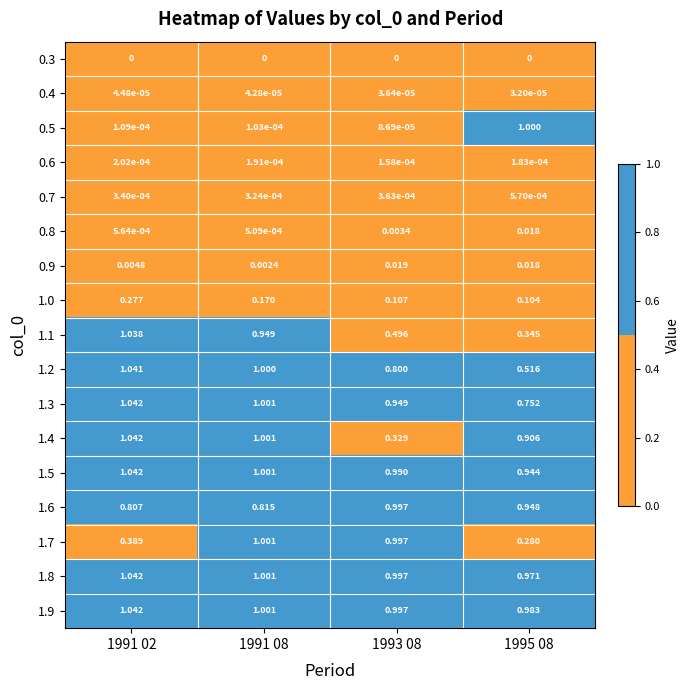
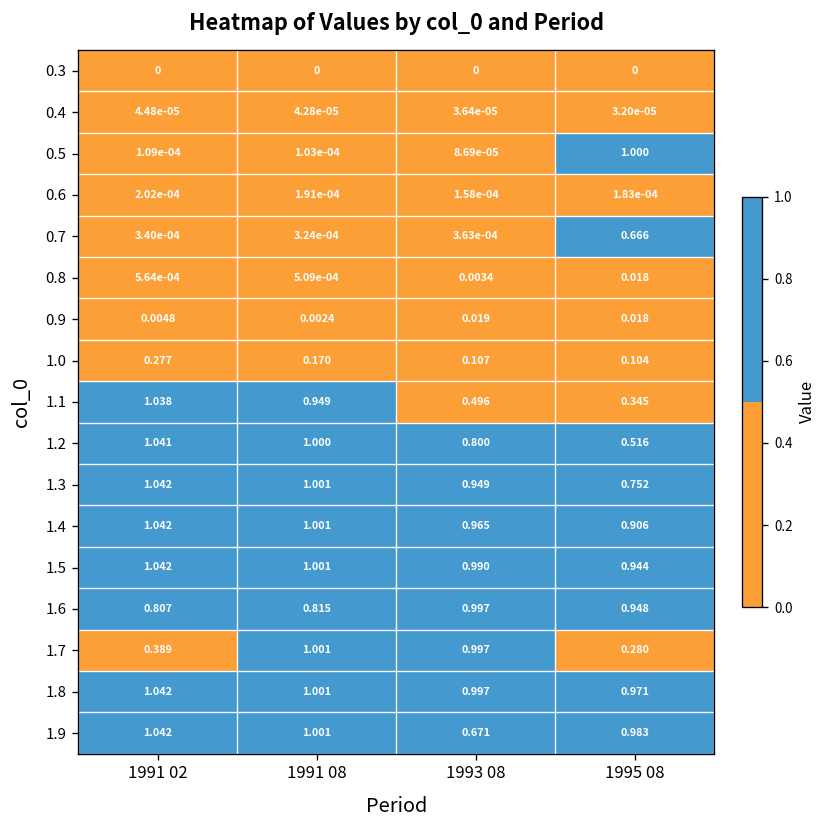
0.7, 1995 08: 5.70e-04 -> 0.666
1.4, 1993 08: 0.329 -> 0.965
1.9, 1993 08: 0.997 -> 0.671
